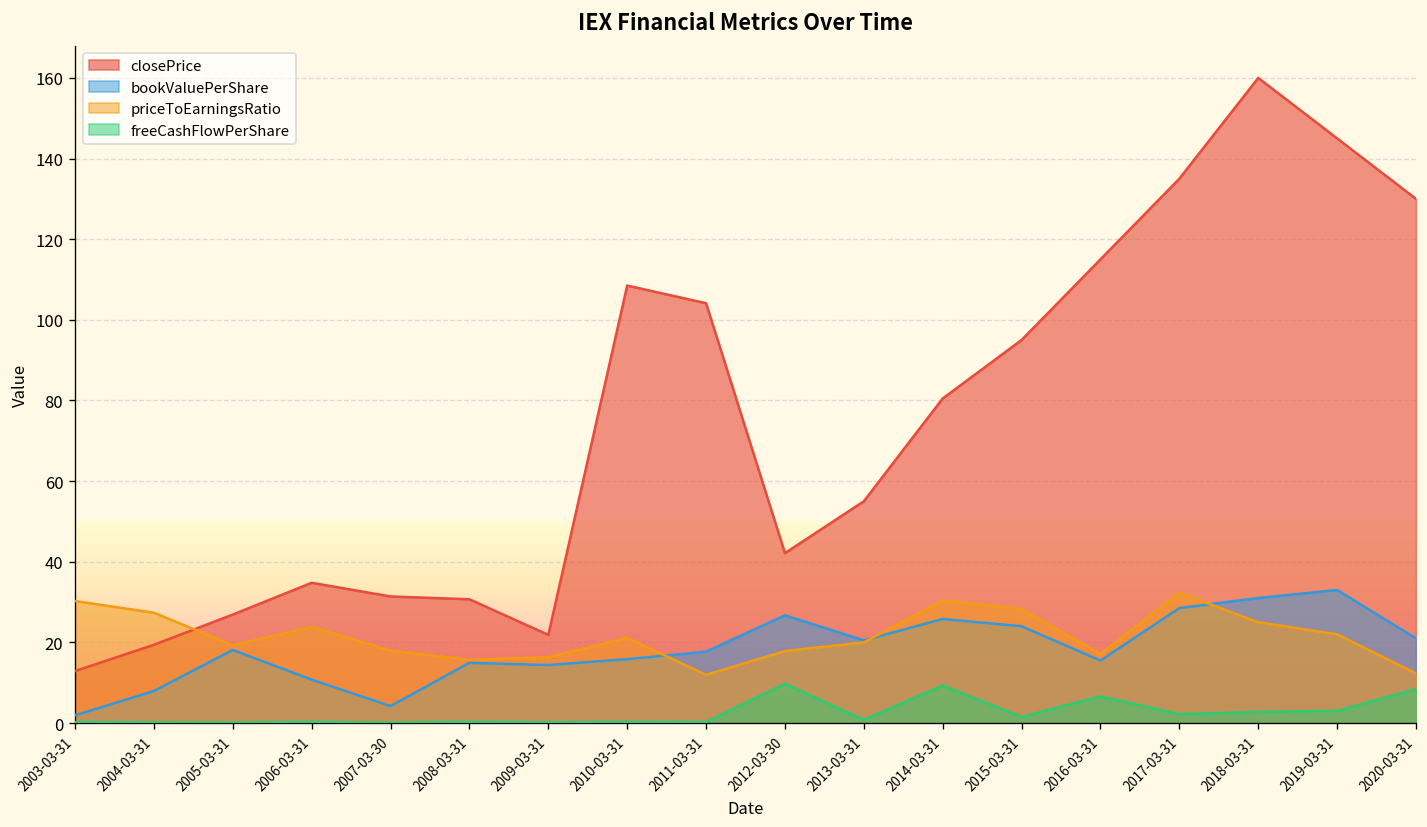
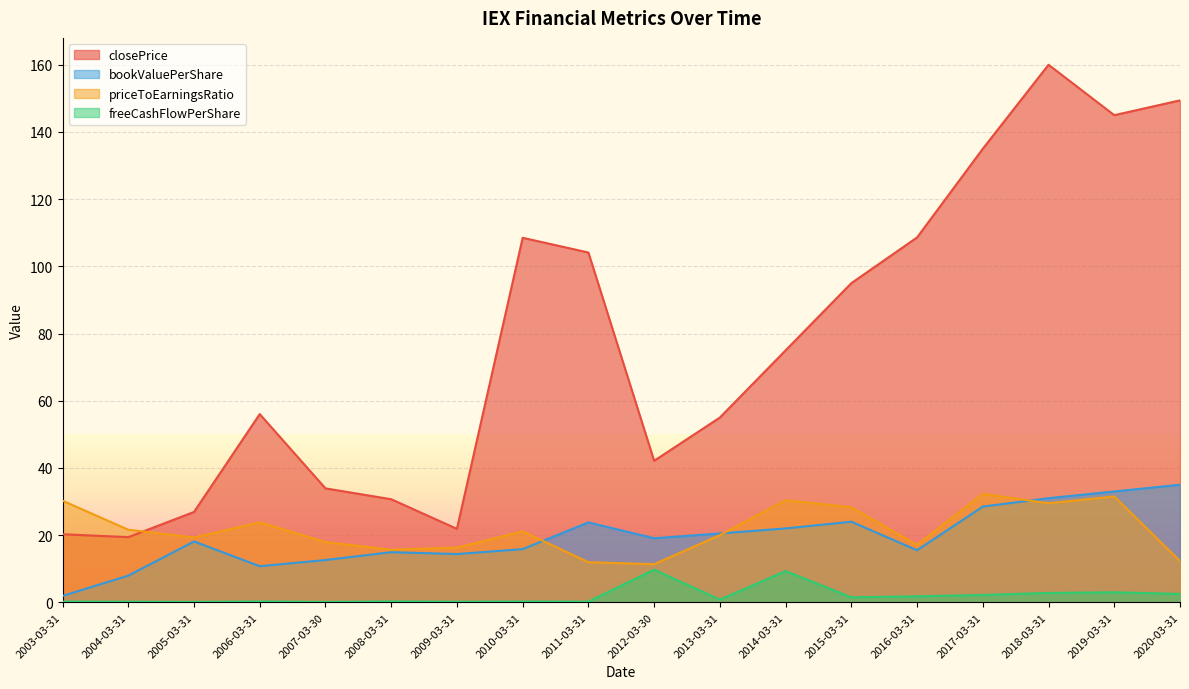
closePrice, 2003-03-31: 13 -> 20
priceToEarningsRatio, 2004-03-31: 27 -> 22
closePrice, 2006-03-31: 35 -> 56
closePrice, 2007-03-30: 31 -> 34
bookValuePerShare, 2007-03-30: 4 -> 13
bookValuePerShare, 2011-03-31: 18 -> 24
bookValuePerShare, 2012-03-30: 27 -> 19
priceToEarningsRatio, 2012-03-30: 18 -> 11
closePrice, 2014-03-31: 81 -> 75
bookValuePerShare, 2014-03-31: 26 -> 22
closePrice, 2016-03-31: 115 -> 109
freeCashFlowPerShare, 2016-03-31: 7 -> 2
priceToEarningsRatio, 2018-03-31: 25 -> 30
priceToEarningsRatio, 2019-03-31: 22 -> 32
closePrice, 2020-03-31: 130 -> 149
bookValuePerShare, 2020-03-31: 21 -> 35
freeCashFlowPerShare, 2020-03-31: 8 -> 3
